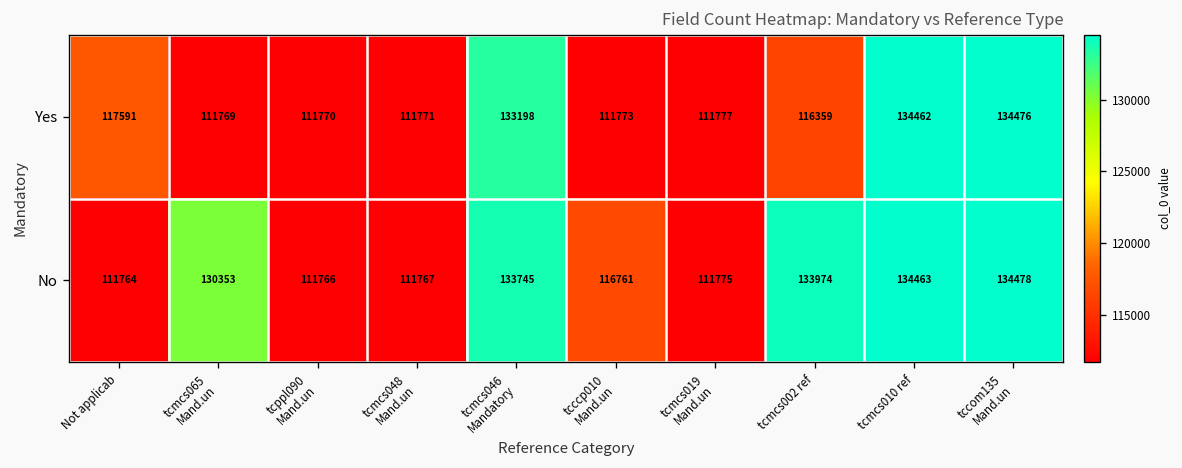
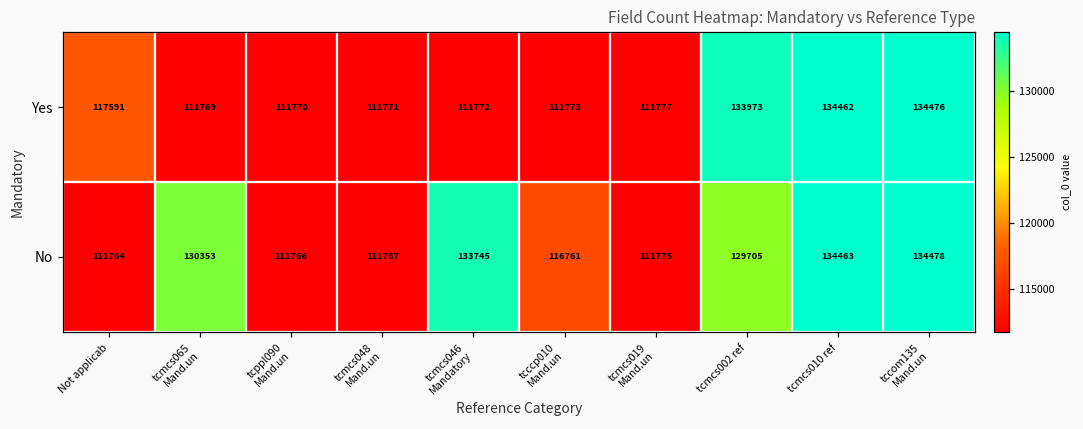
Yes, tcmcs046 Mandatory: 133198 -> 111772
Yes, tcmcs002 ref: 116359 -> 133973
No, tcmcs002 ref: 133974 -> 129705
